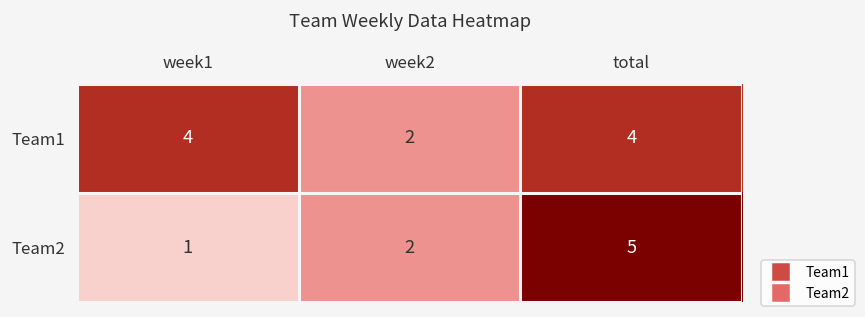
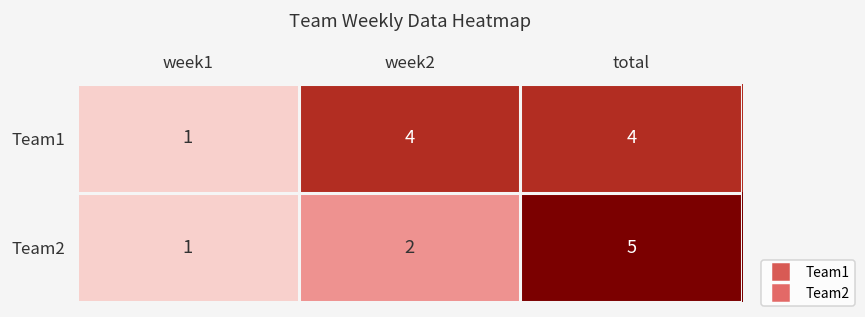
Team1, week1: 4 -> 1
Team1, week2: 2 -> 4
